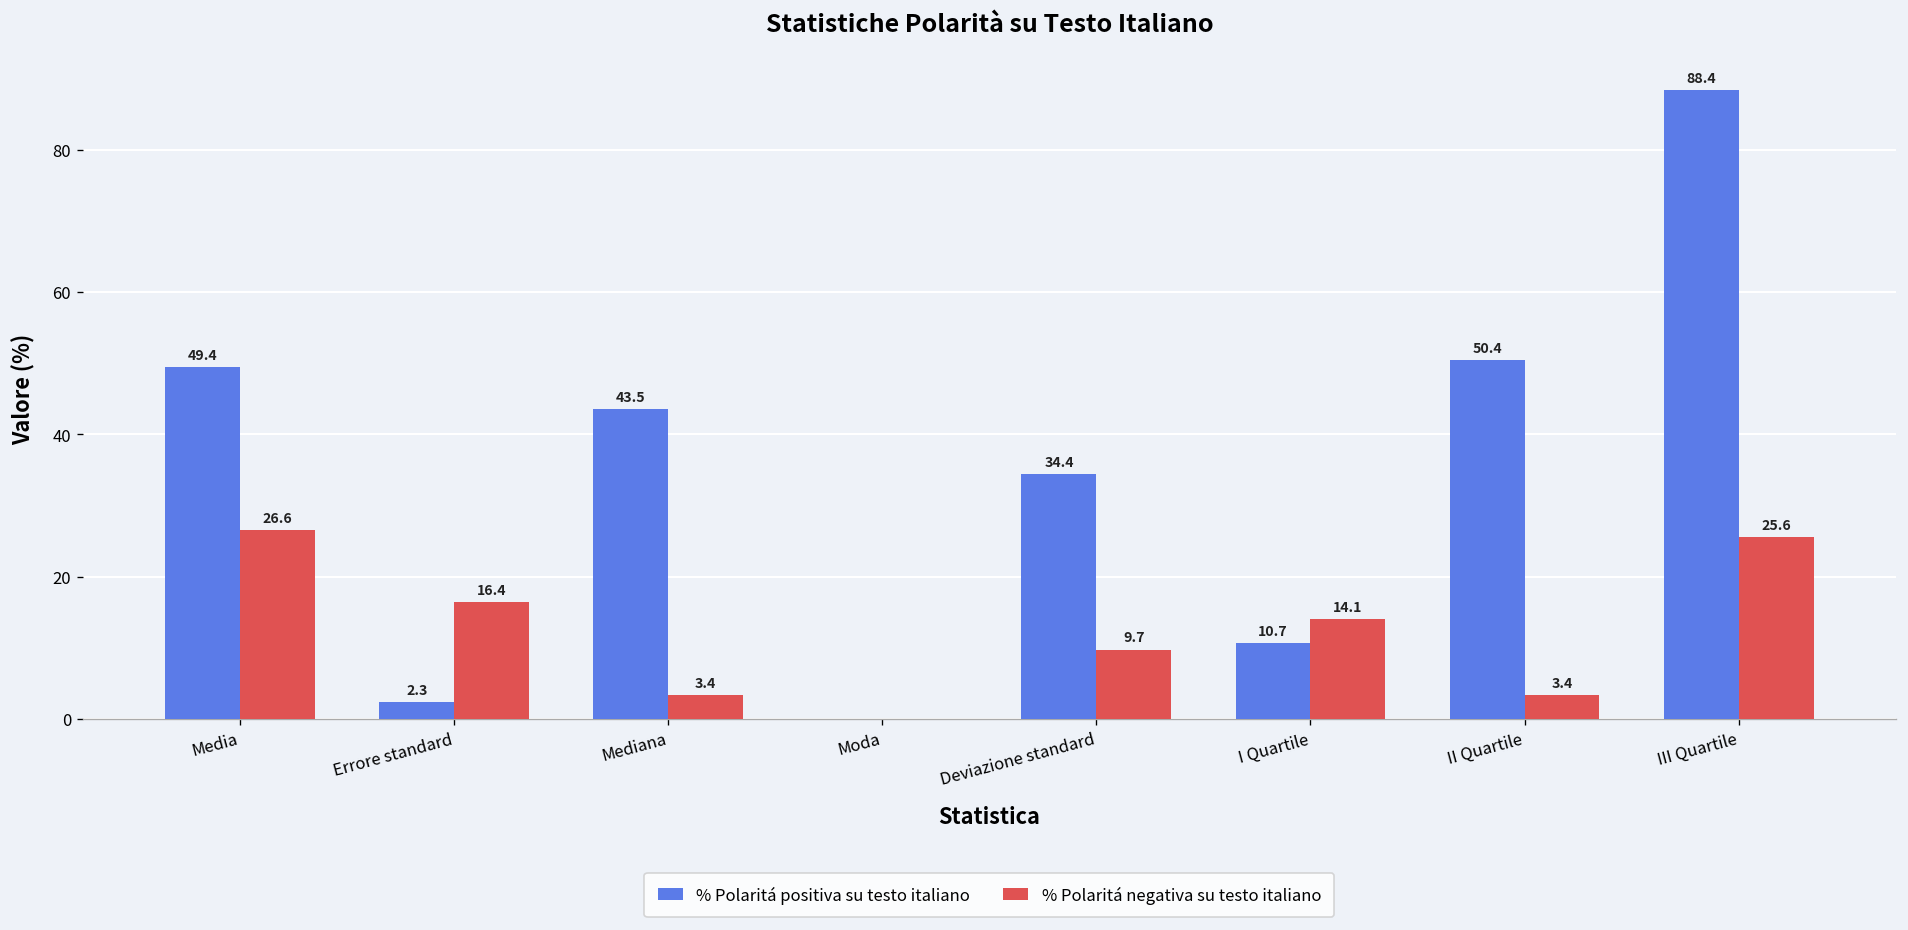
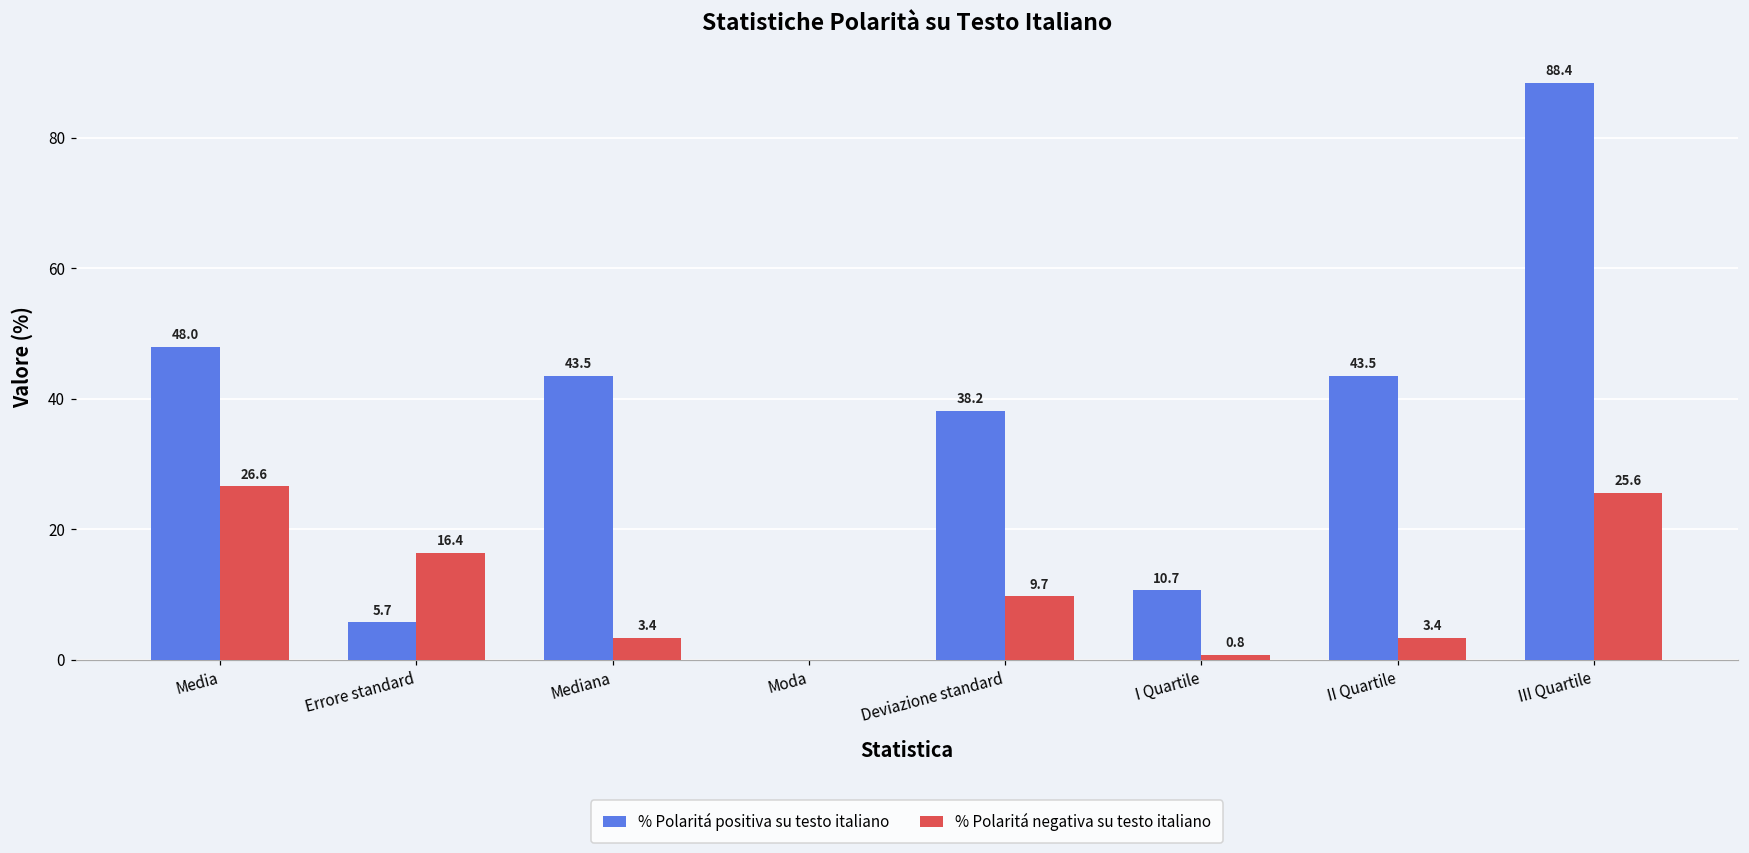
% Polaritá positiva su testo italiano, Media: 49.4 -> 48.0
% Polaritá positiva su testo italiano, Errore standard: 2.3 -> 5.7
% Polaritá positiva su testo italiano, Deviazione standard: 34.4 -> 38.2
% Polaritá negativa su testo italiano, I Quartile: 14.1 -> 0.8
% Polaritá positiva su testo italiano, II Quartile: 50.4 -> 43.5
